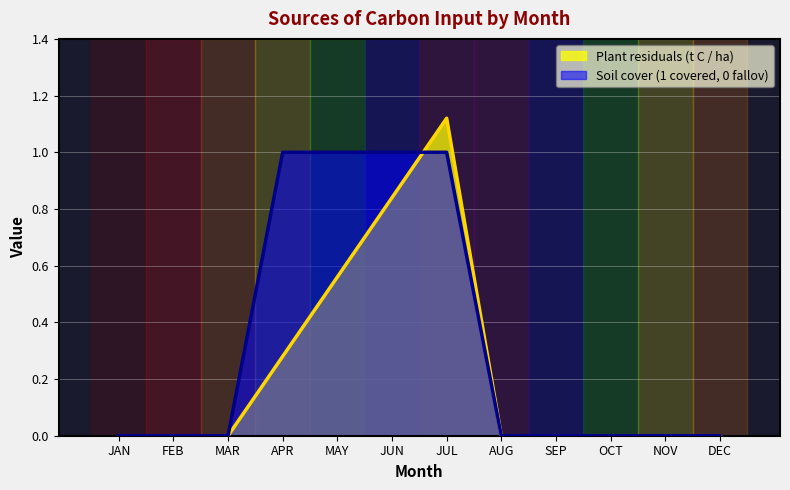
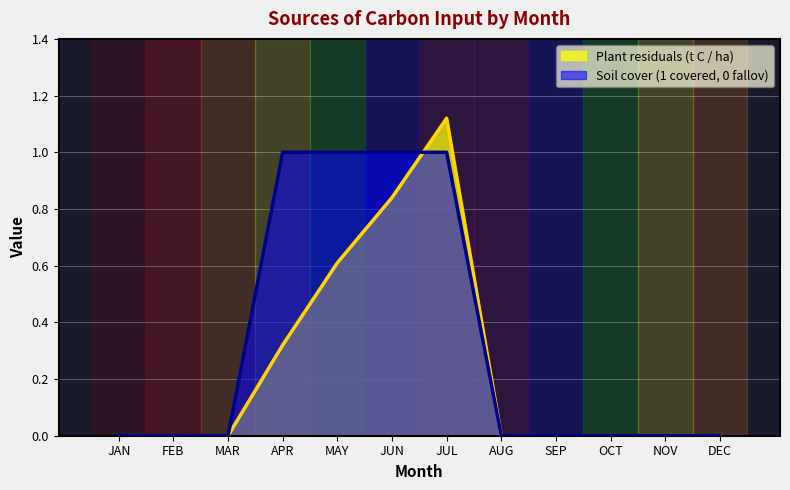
Plant residuals (t C / ha), APR: 0.28 -> 0.32
Plant residuals (t C / ha), MAY: 0.56 -> 0.61
